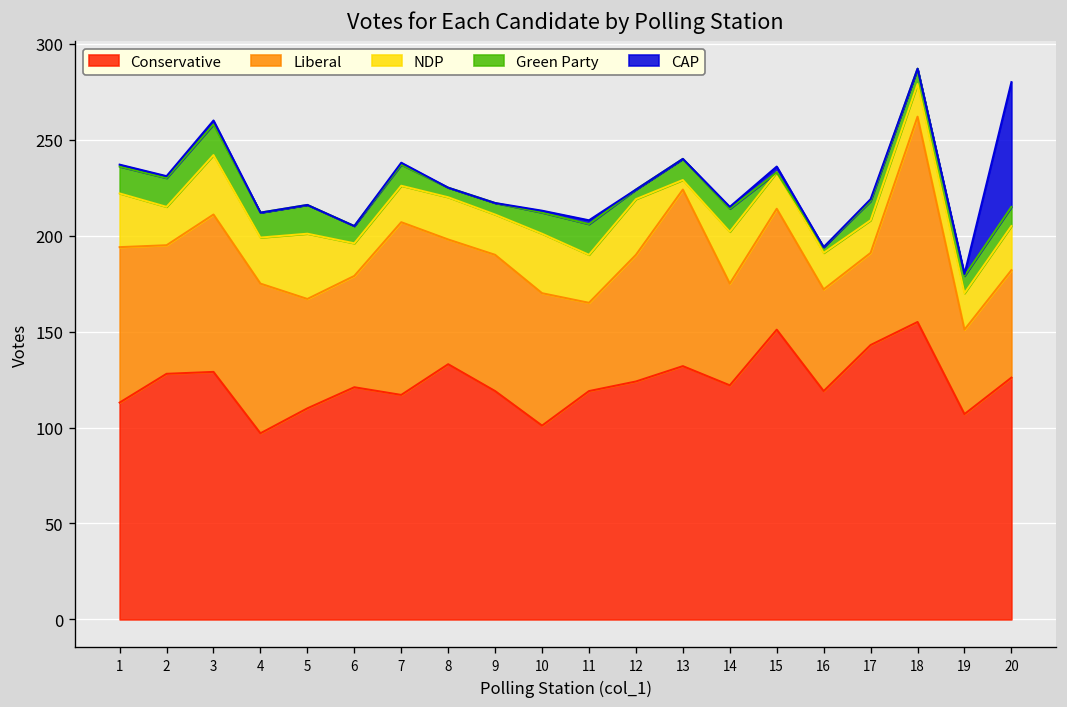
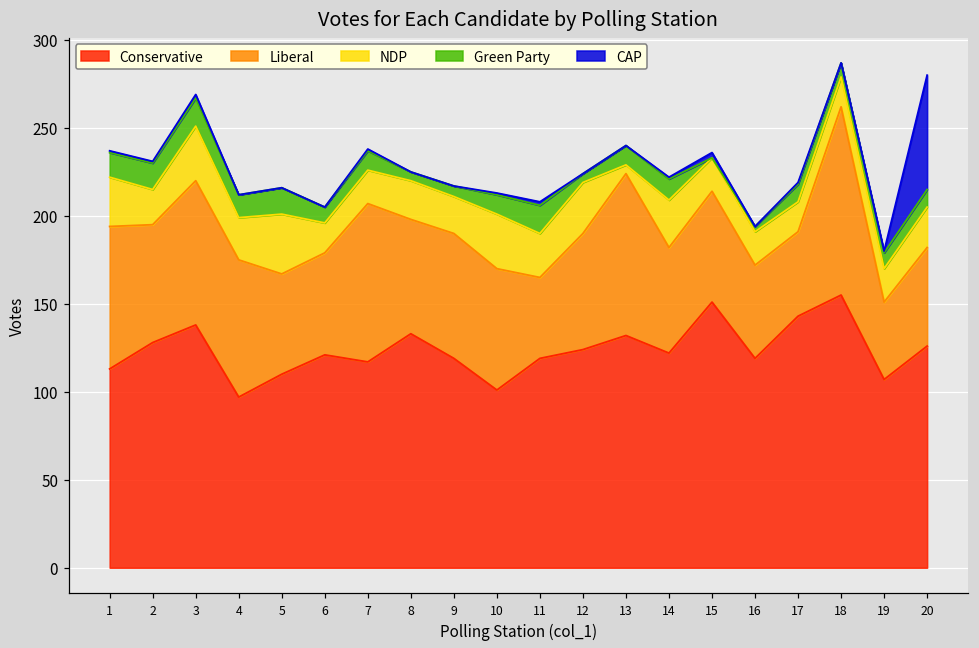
Conservative, 3: 129 -> 138
Liberal, 14: 53 -> 60
